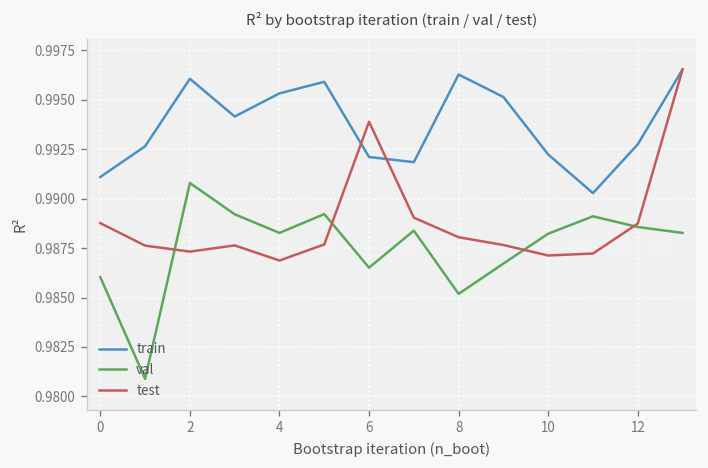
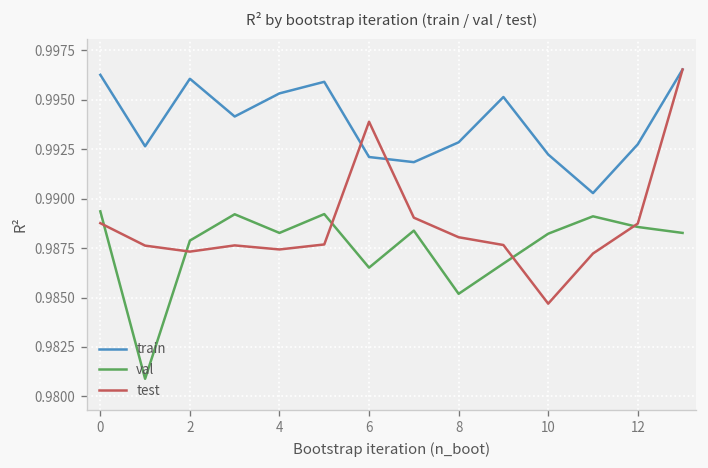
train, 0: 0.9911 -> 0.9963
val, 0: 0.9860 -> 0.9894
val, 2: 0.9908 -> 0.9879
test, 4: 0.9869 -> 0.9874
train, 8: 0.9963 -> 0.9928
test, 10: 0.9871 -> 0.9847
